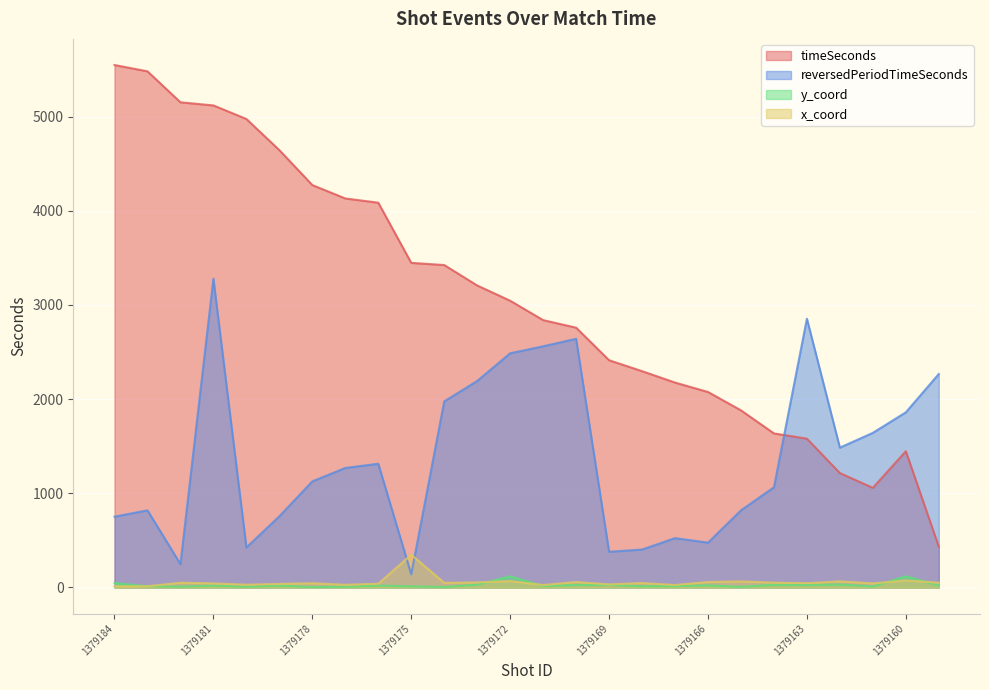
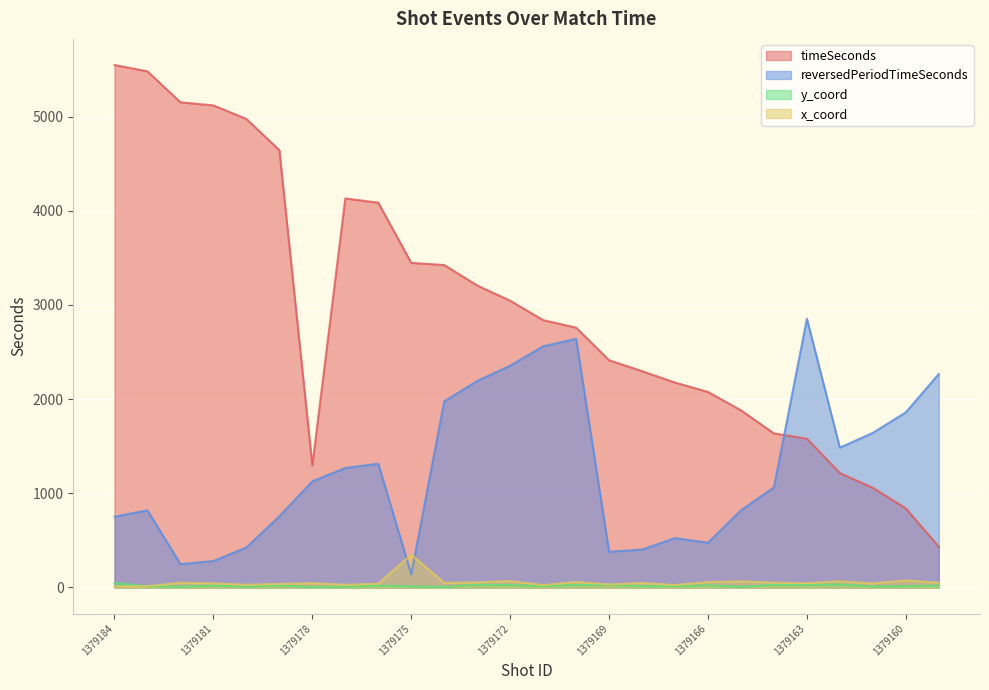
reversedPeriodTimeSeconds, 1379181: 3300 -> 300
timeSeconds, 1379178: 4300 -> 1300
reversedPeriodTimeSeconds, 1379172: 2500 -> 2400
y_coord, 1379172: 100 -> 0
timeSeconds, 1379160: 1400 -> 800
y_coord, 1379160: 100 -> 0
